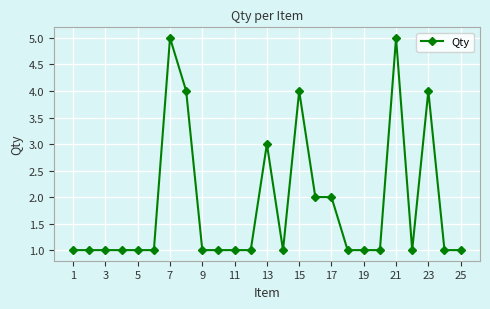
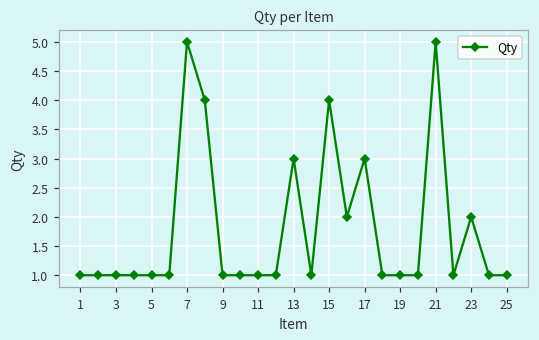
17: 2 -> 3
23: 4 -> 2
